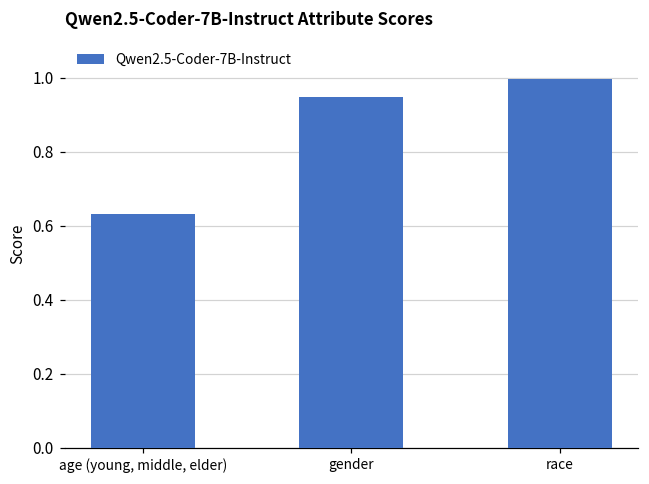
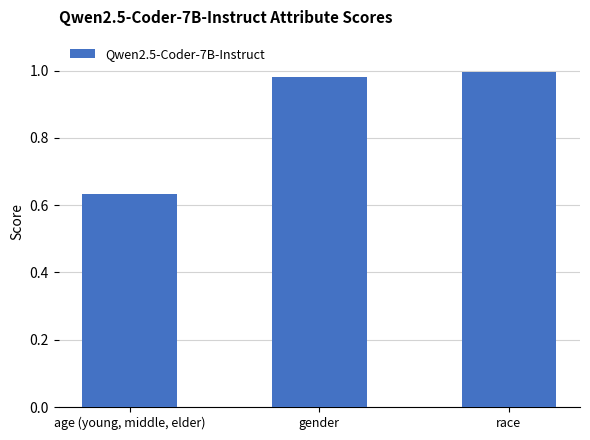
gender: 0.95 -> 0.98
